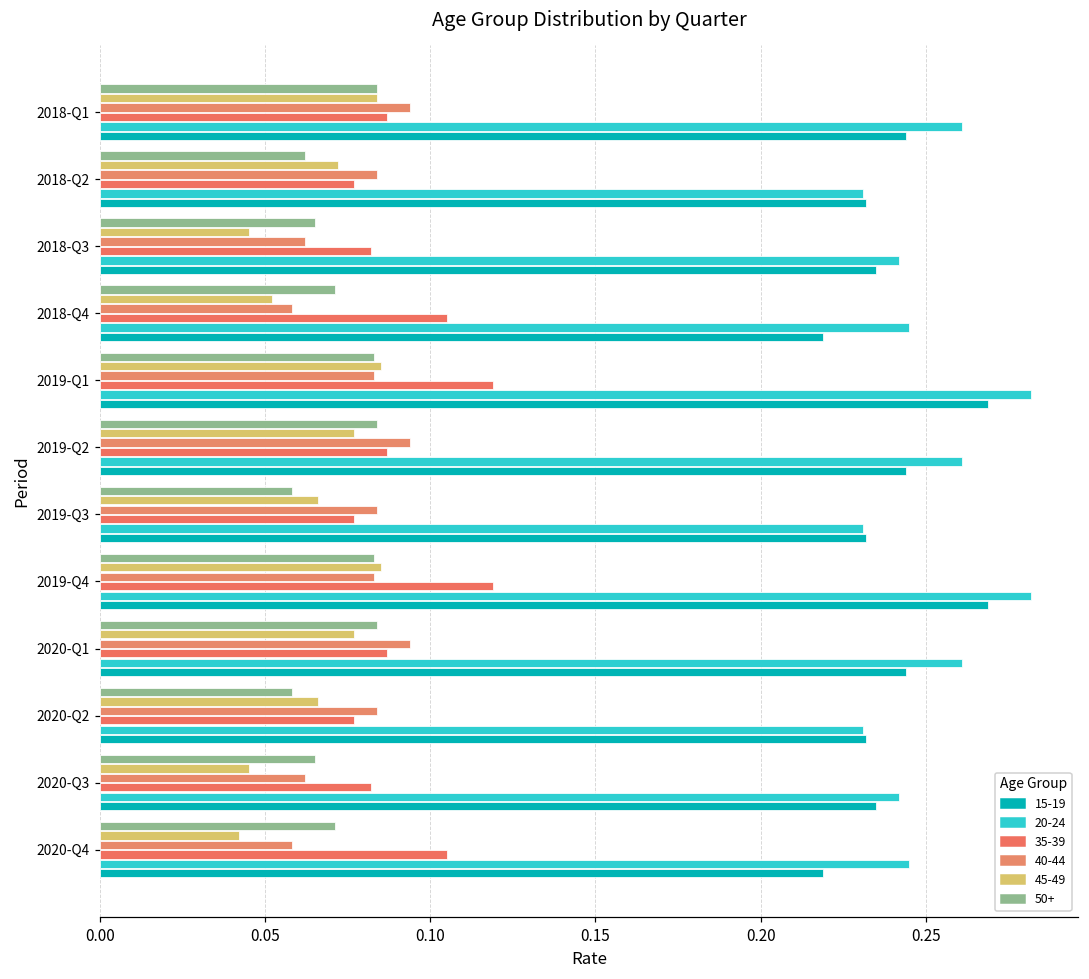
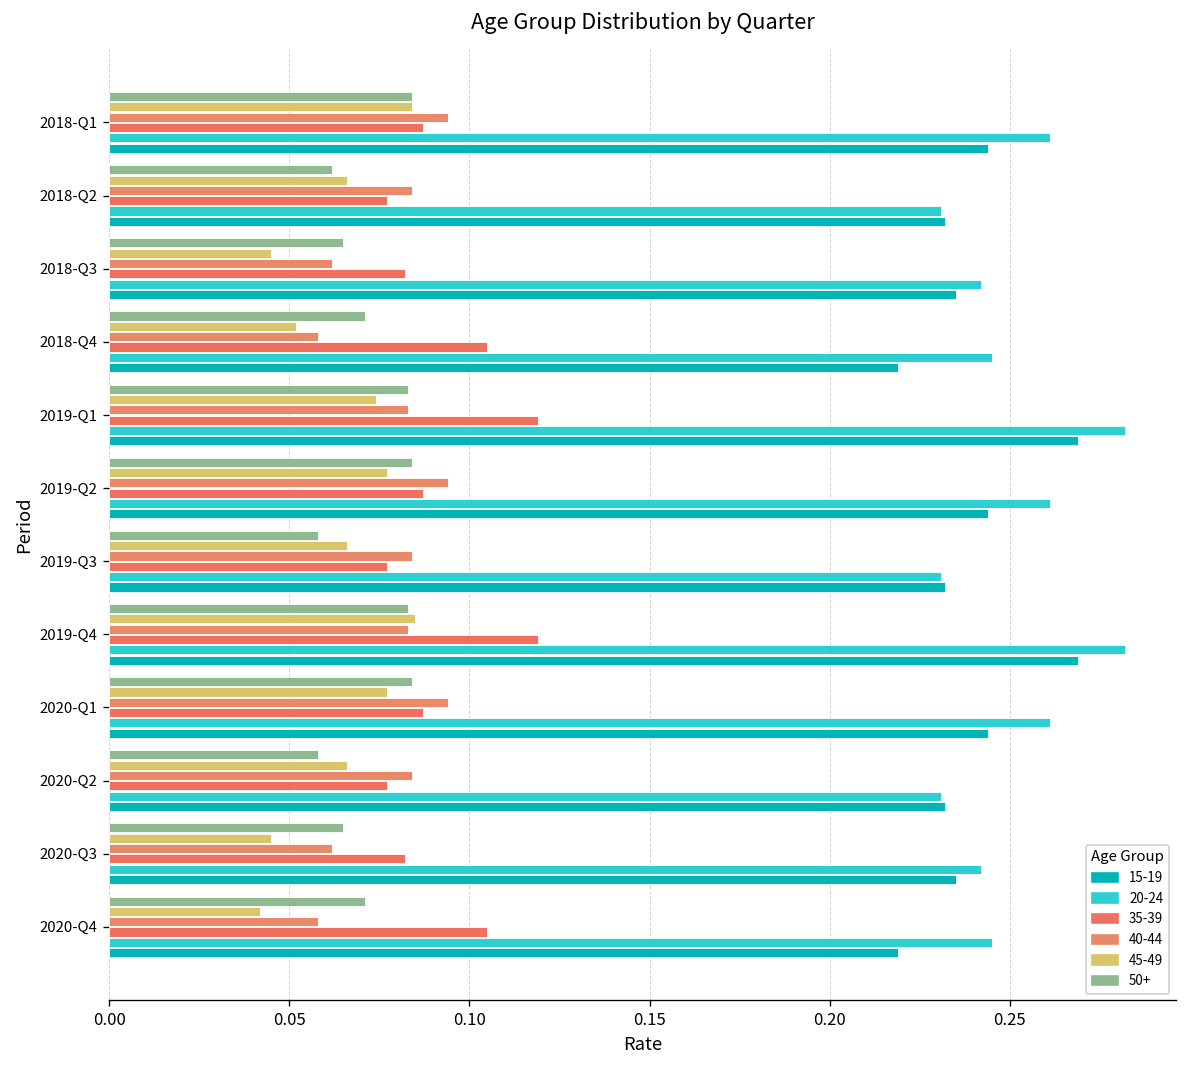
45-49, 2018-Q2: 0.072 -> 0.066
45-49, 2019-Q1: 0.085 -> 0.074
